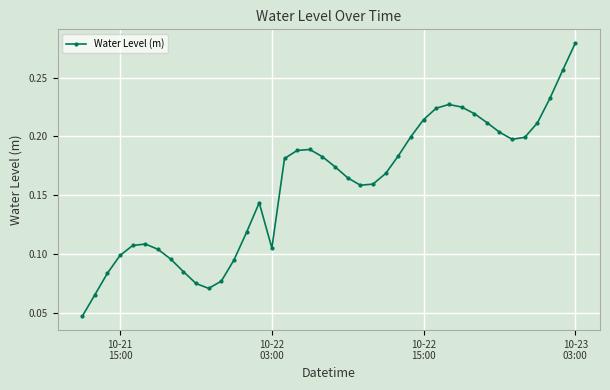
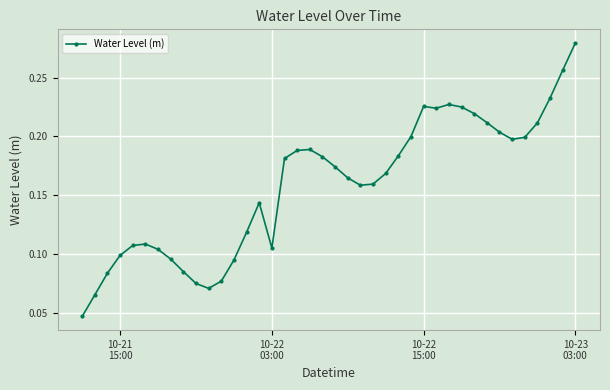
10-22 15:00: 0.214 -> 0.226
